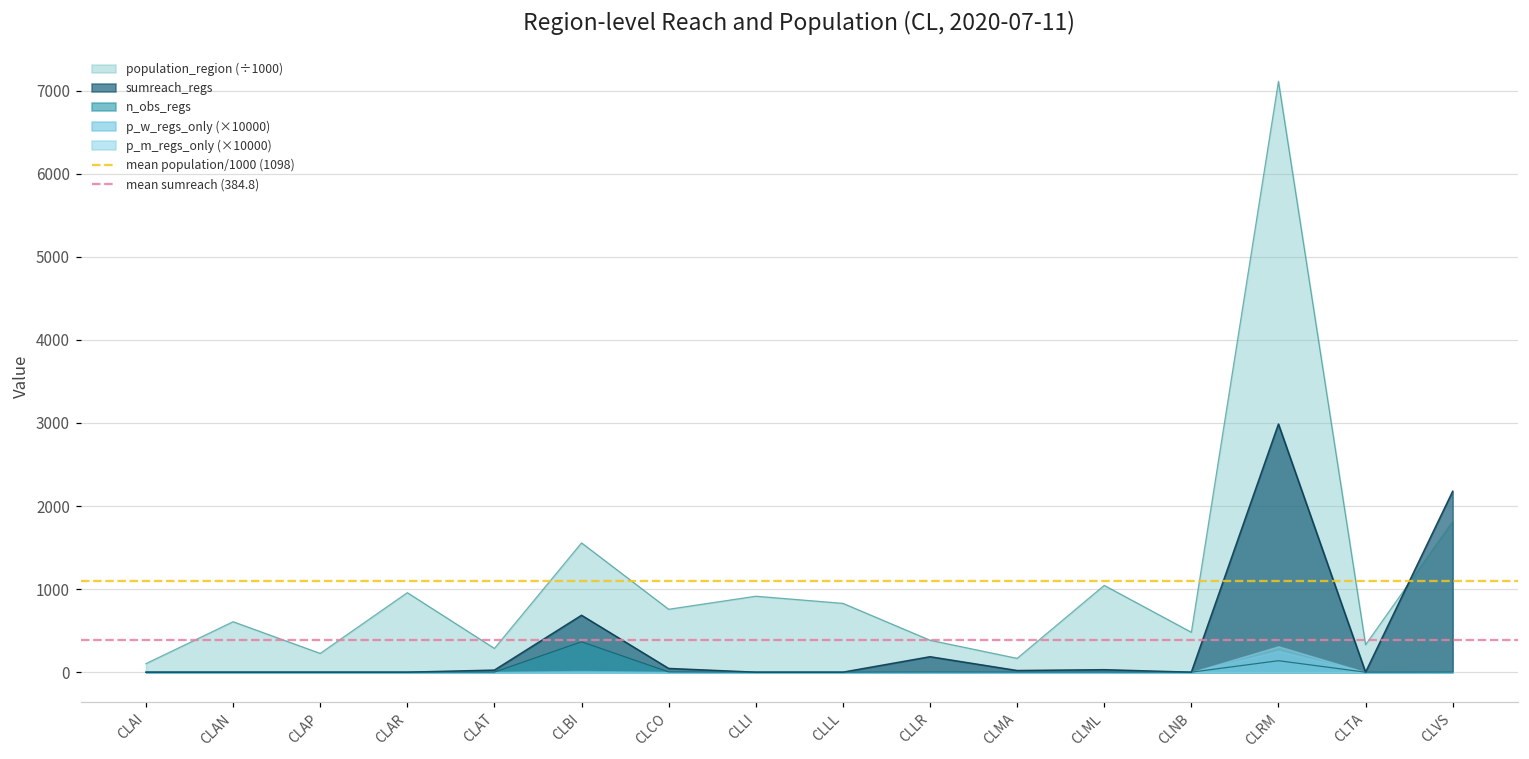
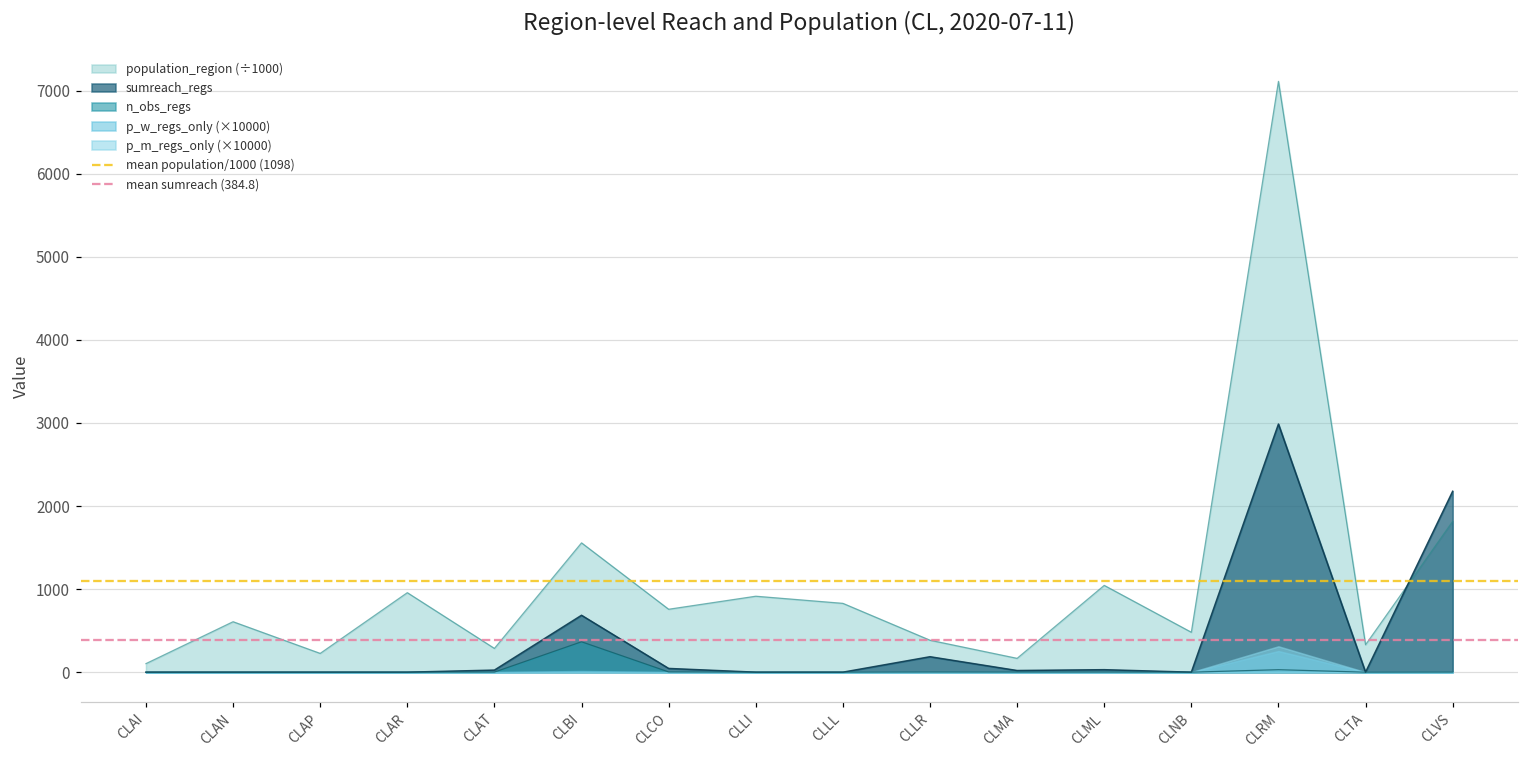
n_obs_regs, CLRM: 100 -> 0
